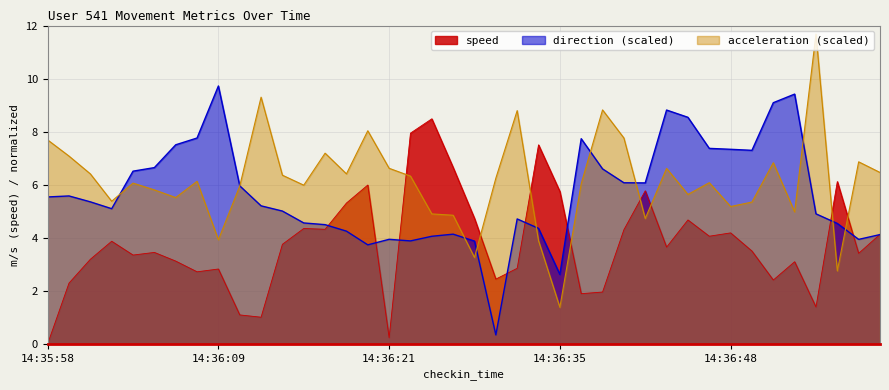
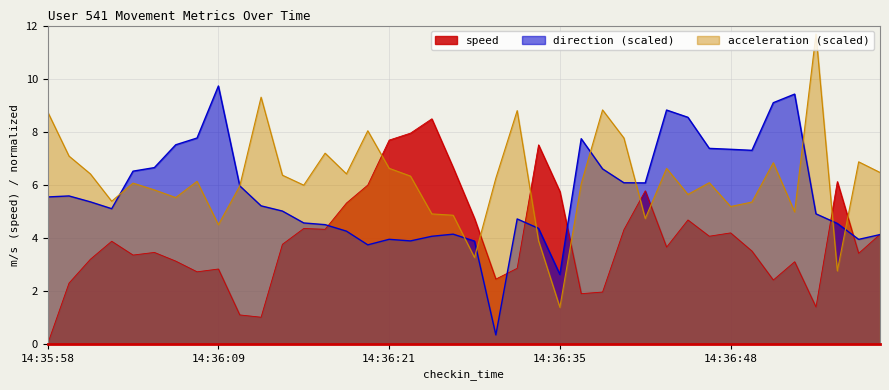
acceleration (scaled), 14:35:58: 7.7 -> 8.7
acceleration (scaled), 14:36:09: 3.9 -> 4.5
speed, 14:36:21: 0.2 -> 7.7
